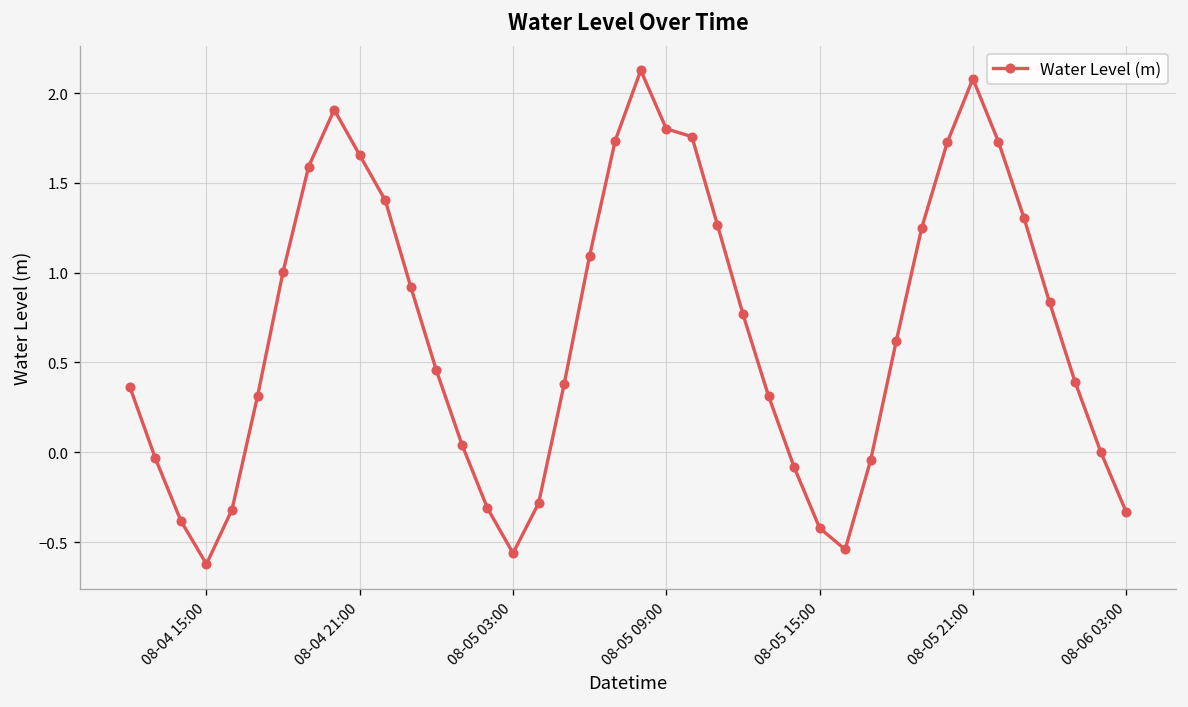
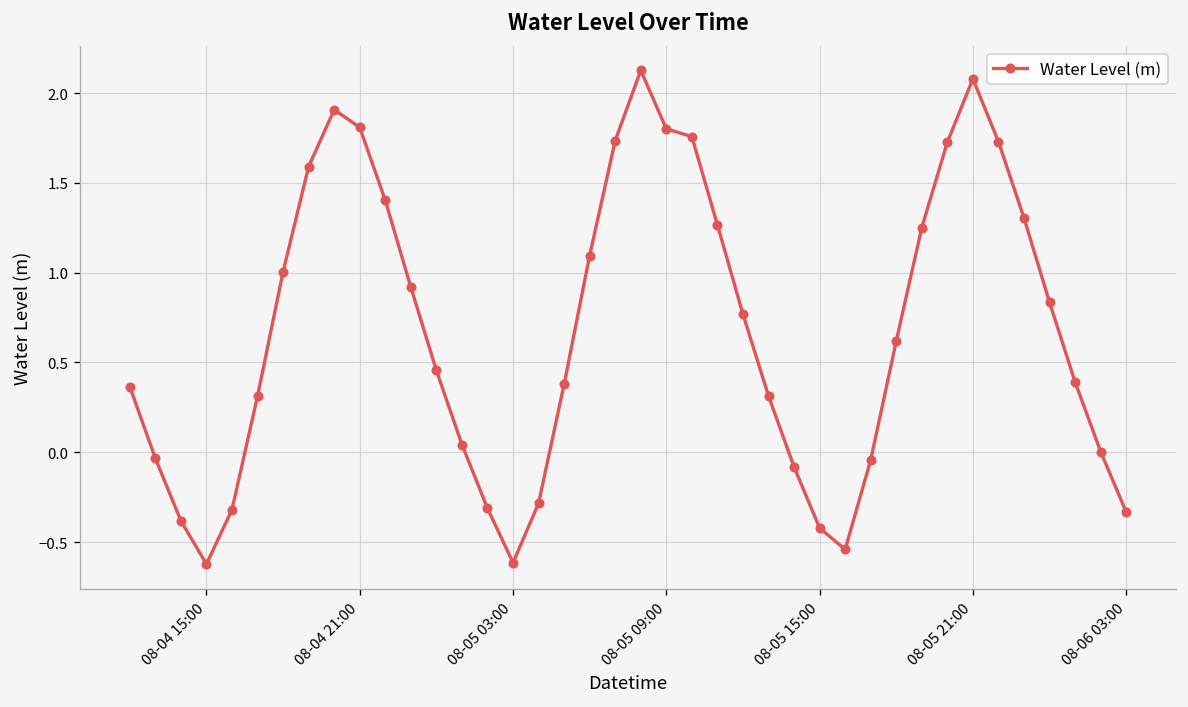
08-04 21:00: 1.65 -> 1.81
08-05 03:00: -0.56 -> -0.62
